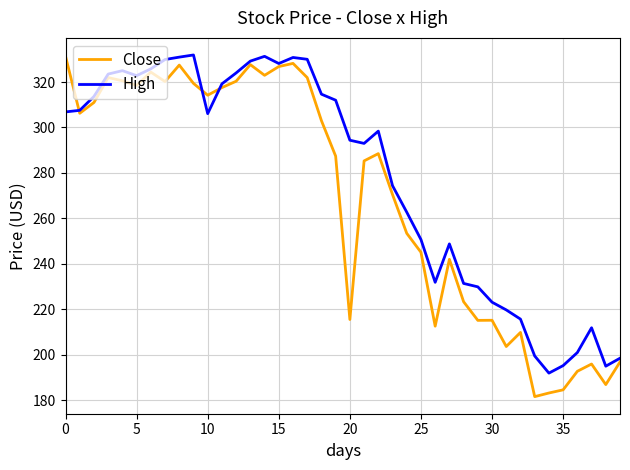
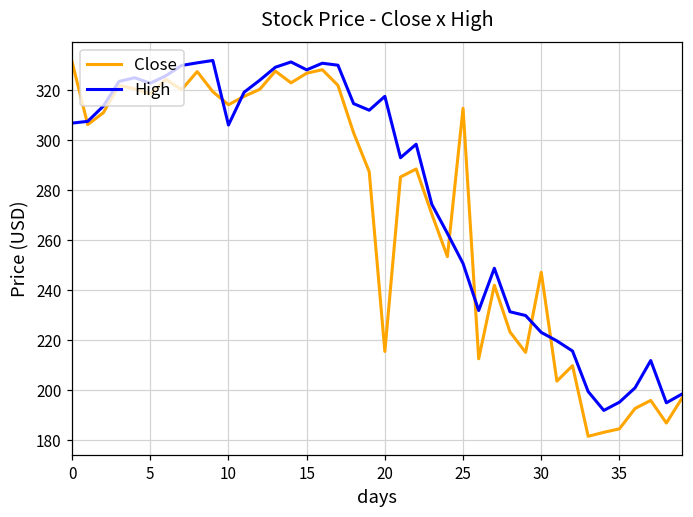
High, 20: 294 -> 318
Close, 25: 245 -> 313
Close, 30: 215 -> 247
